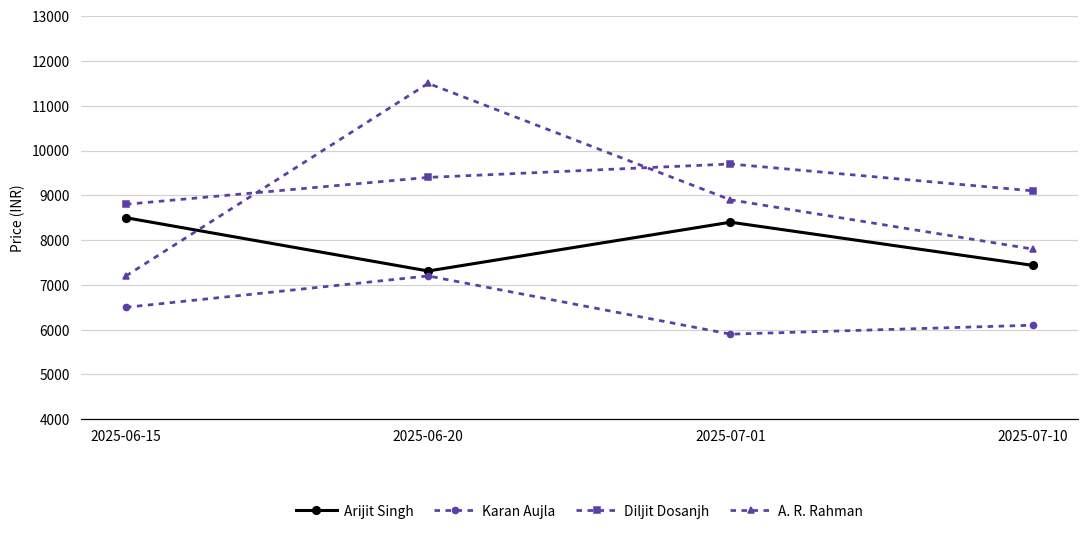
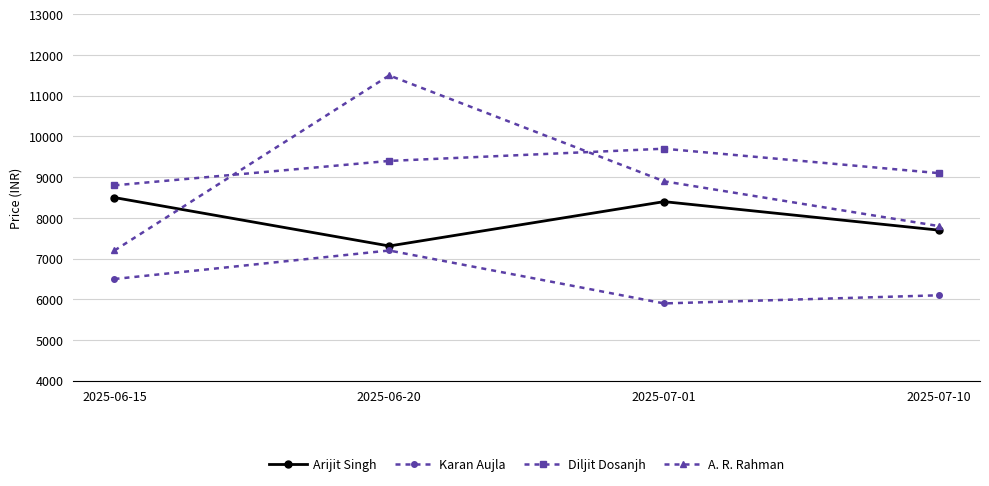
Arijit Singh, 2025-07-10: 7400 -> 7700
